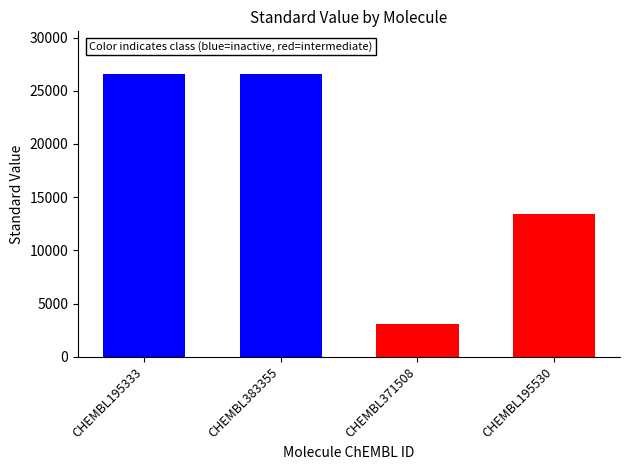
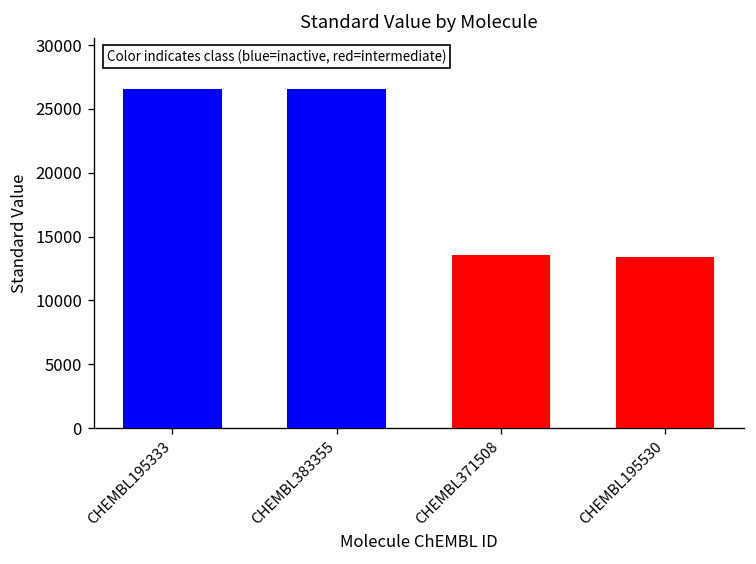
CHEMBL371508: 3100 -> 13500
